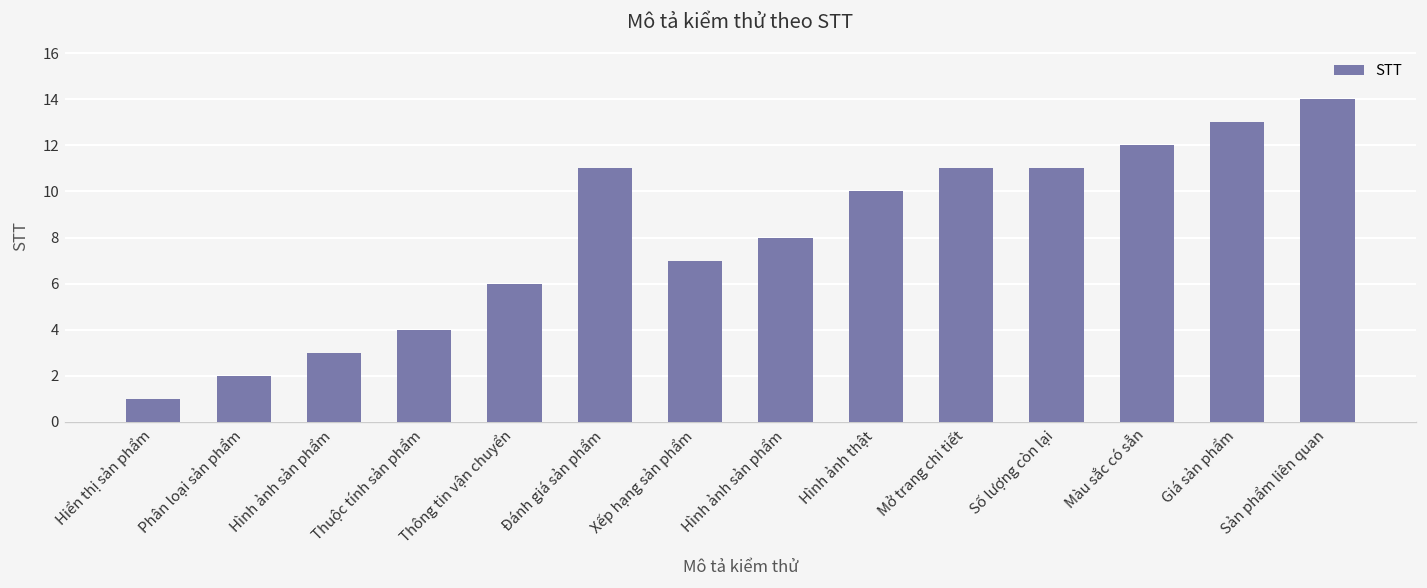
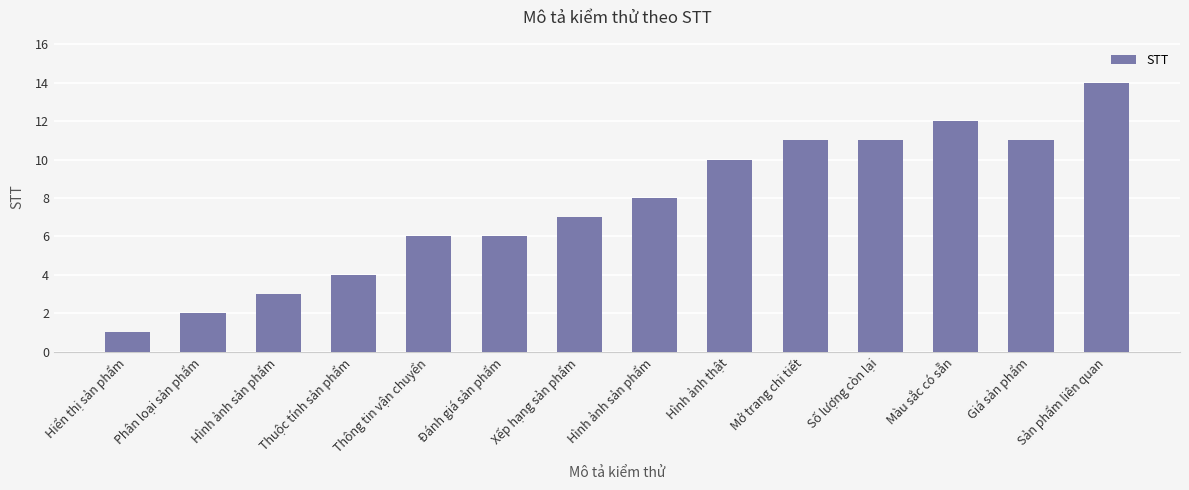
Đánh giá sản phẩm: 11 -> 6
Giá sản phẩm: 13 -> 11
